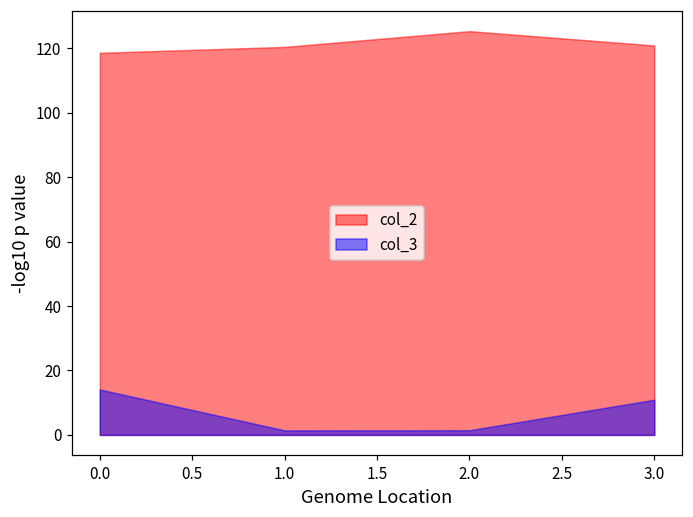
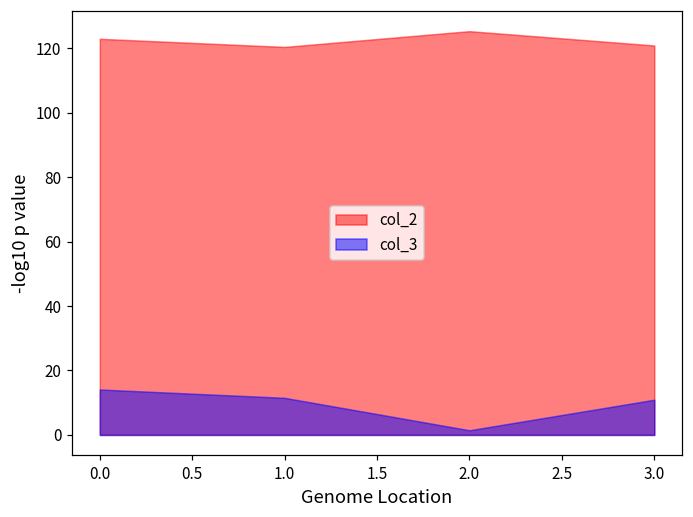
col_2, 0.0: 119 -> 123
col_3, 1.0: 1 -> 12
